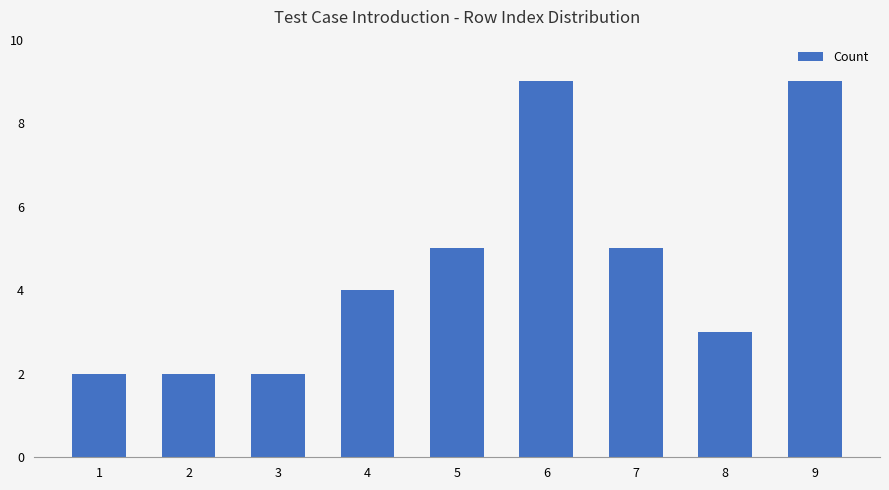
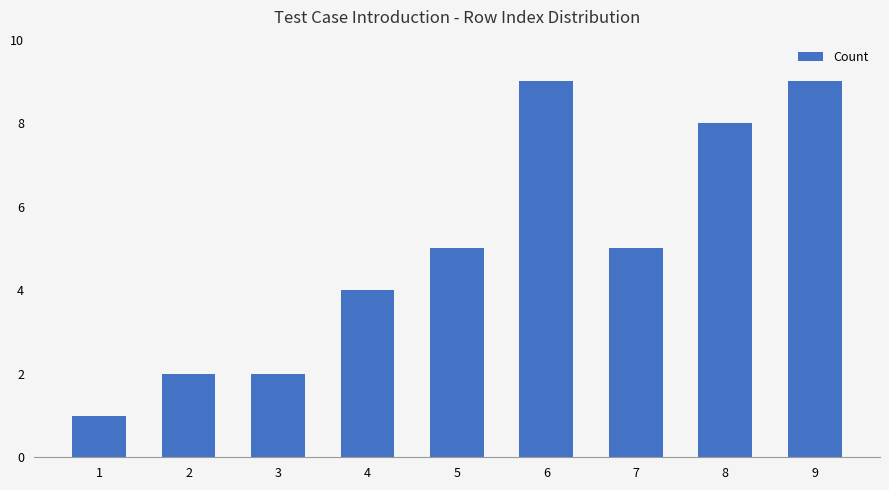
1: 2 -> 1
8: 3 -> 8
